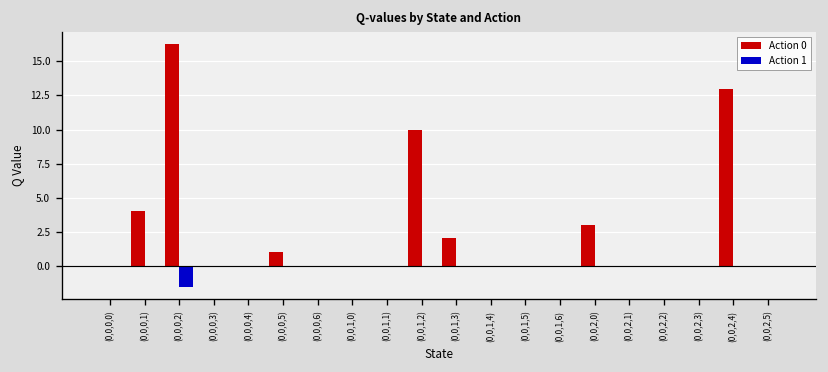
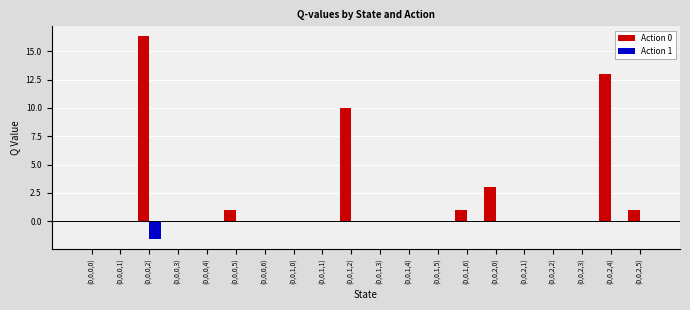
Action 0, (0,0,0,1): 4 -> 0
Action 0, (0,0,1,3): 2 -> 0
Action 0, (0,0,1,6): 0 -> 1
Action 0, (0,0,2,5): 0 -> 1
